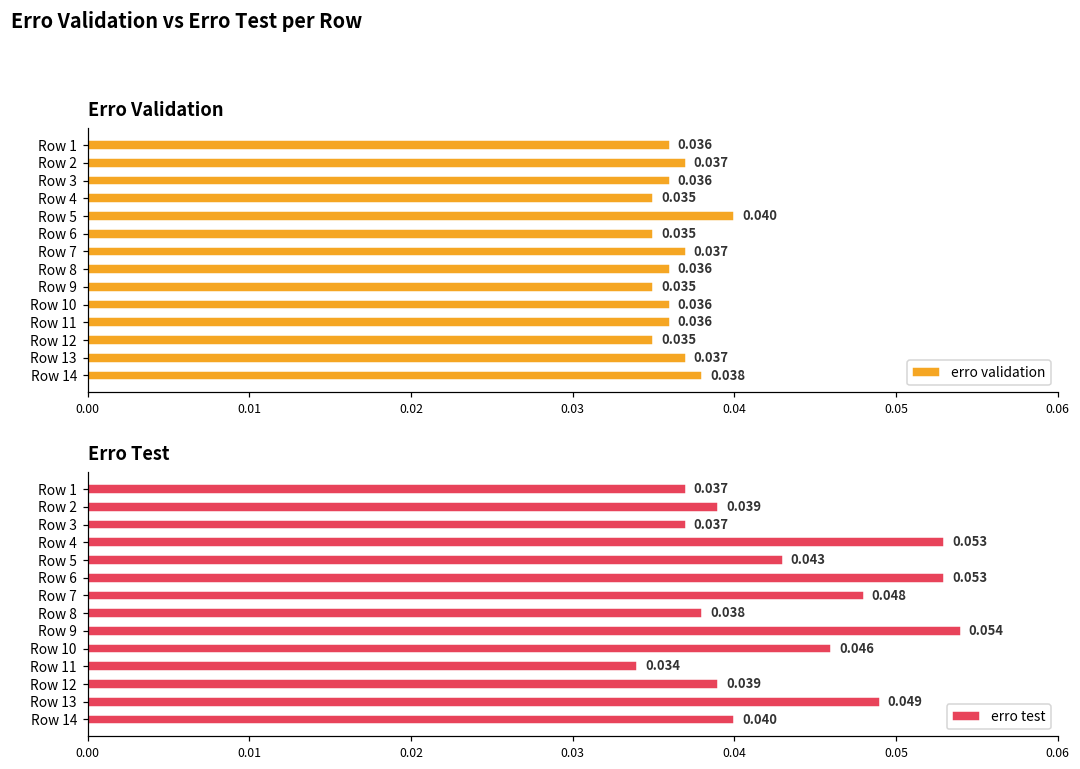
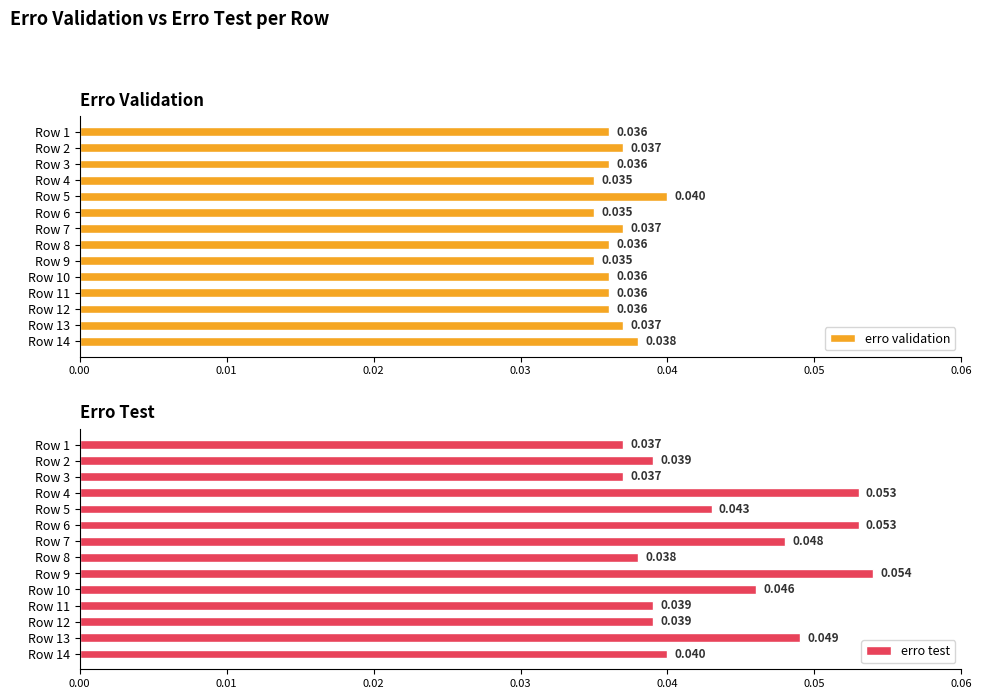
Erro Validation, Row 12: 0.035 -> 0.036
Erro Test, Row 11: 0.034 -> 0.039
